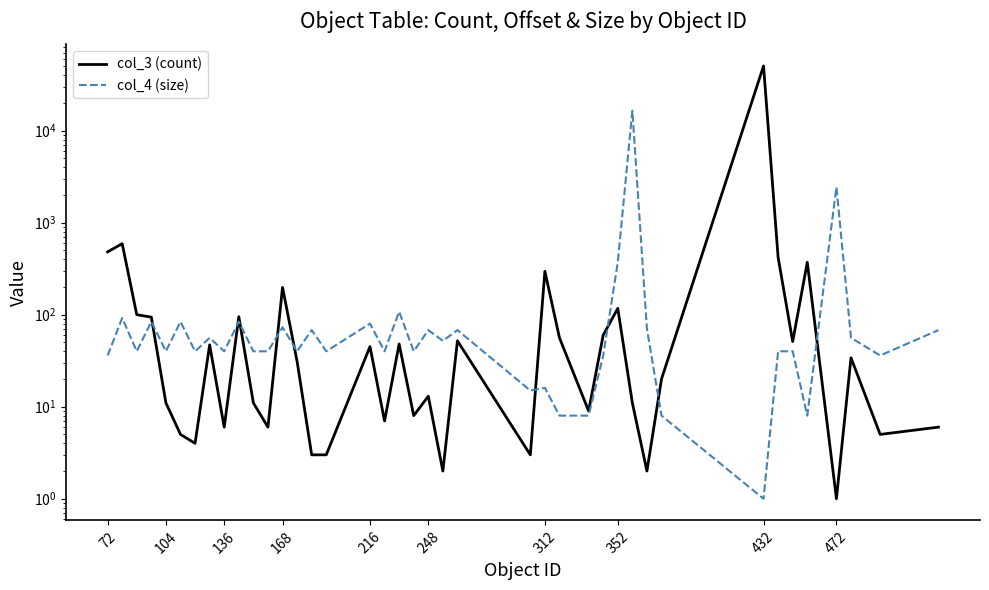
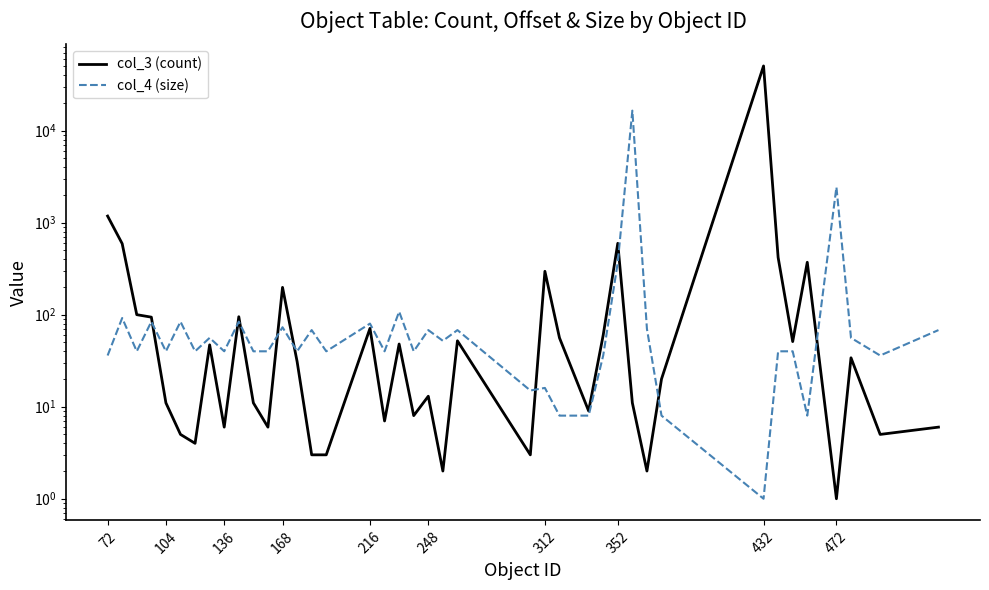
col_3 (count), 72: 500 -> 1200
col_3 (count), 216: 50 -> 70
col_3 (count), 352: 120 -> 600
